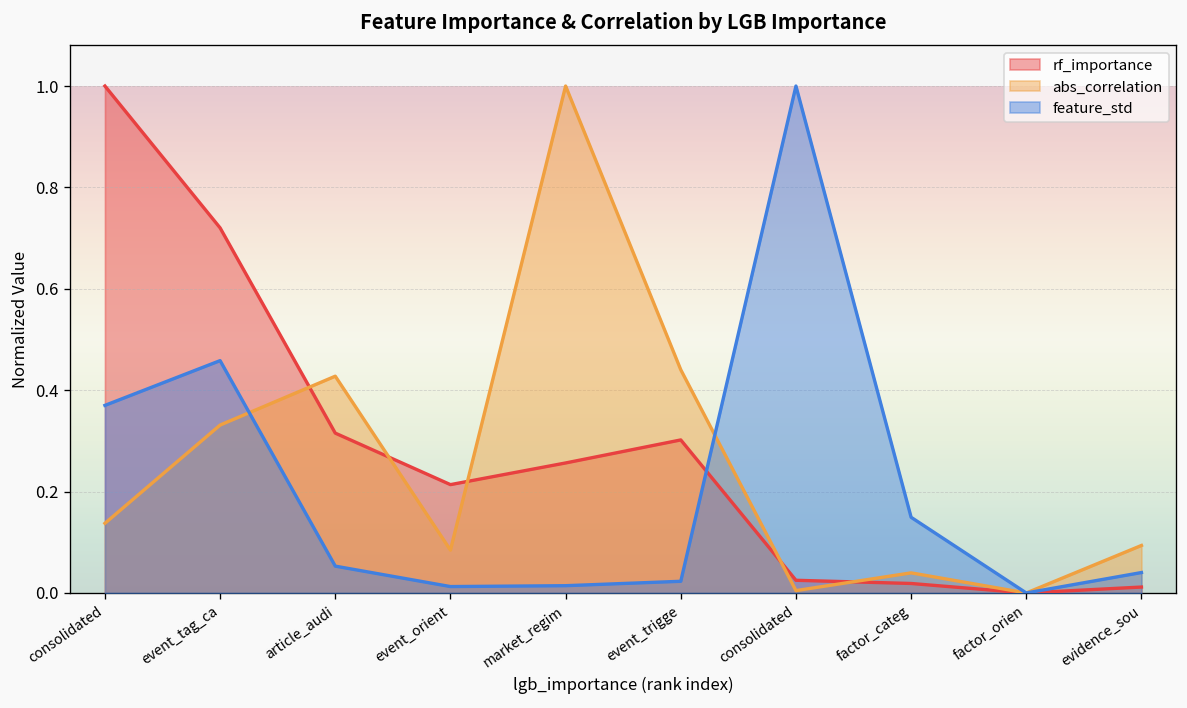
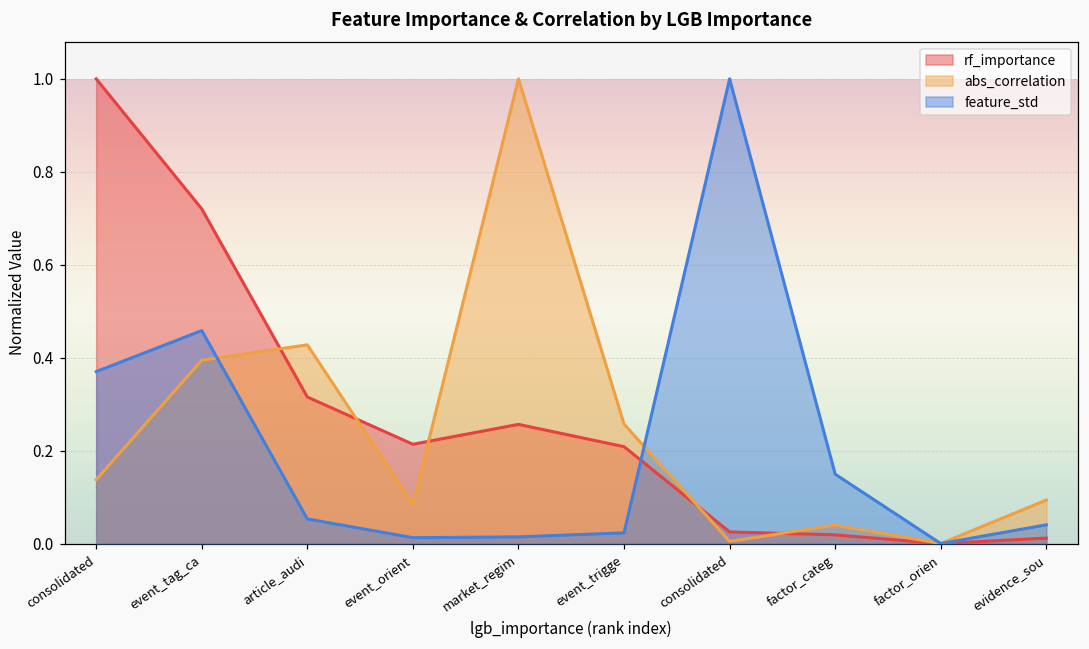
abs_correlation, event_tag_ca: 0.33 -> 0.39
rf_importance, event_trigge: 0.30 -> 0.21
abs_correlation, event_trigge: 0.44 -> 0.26
